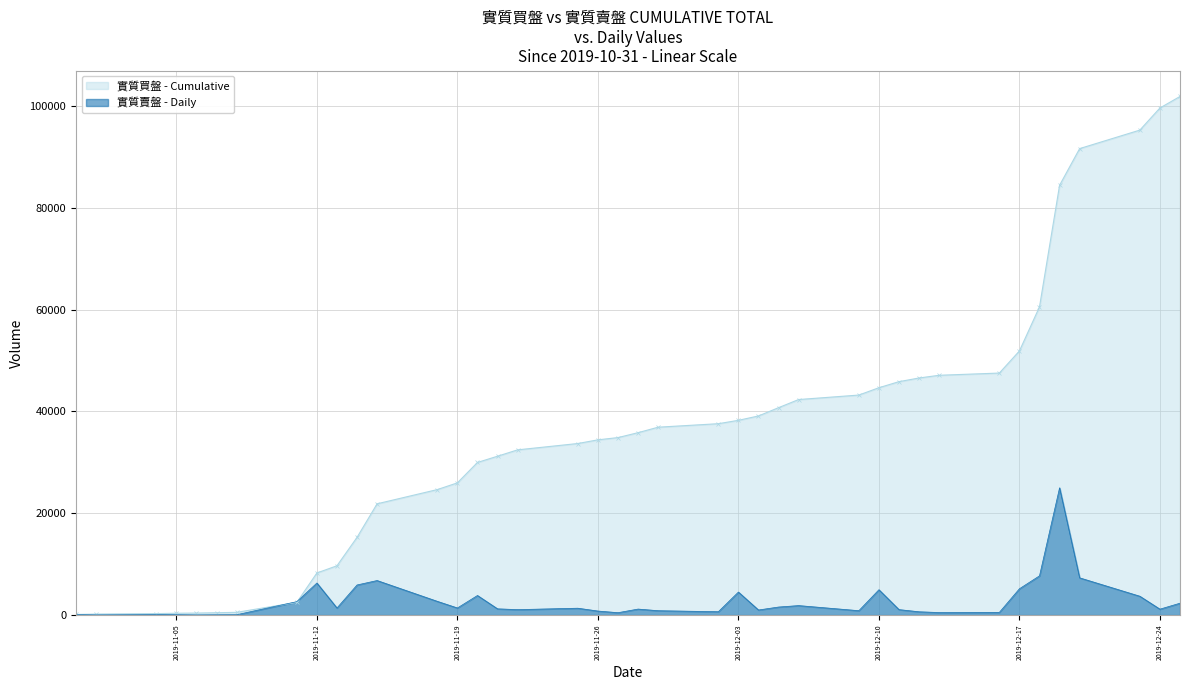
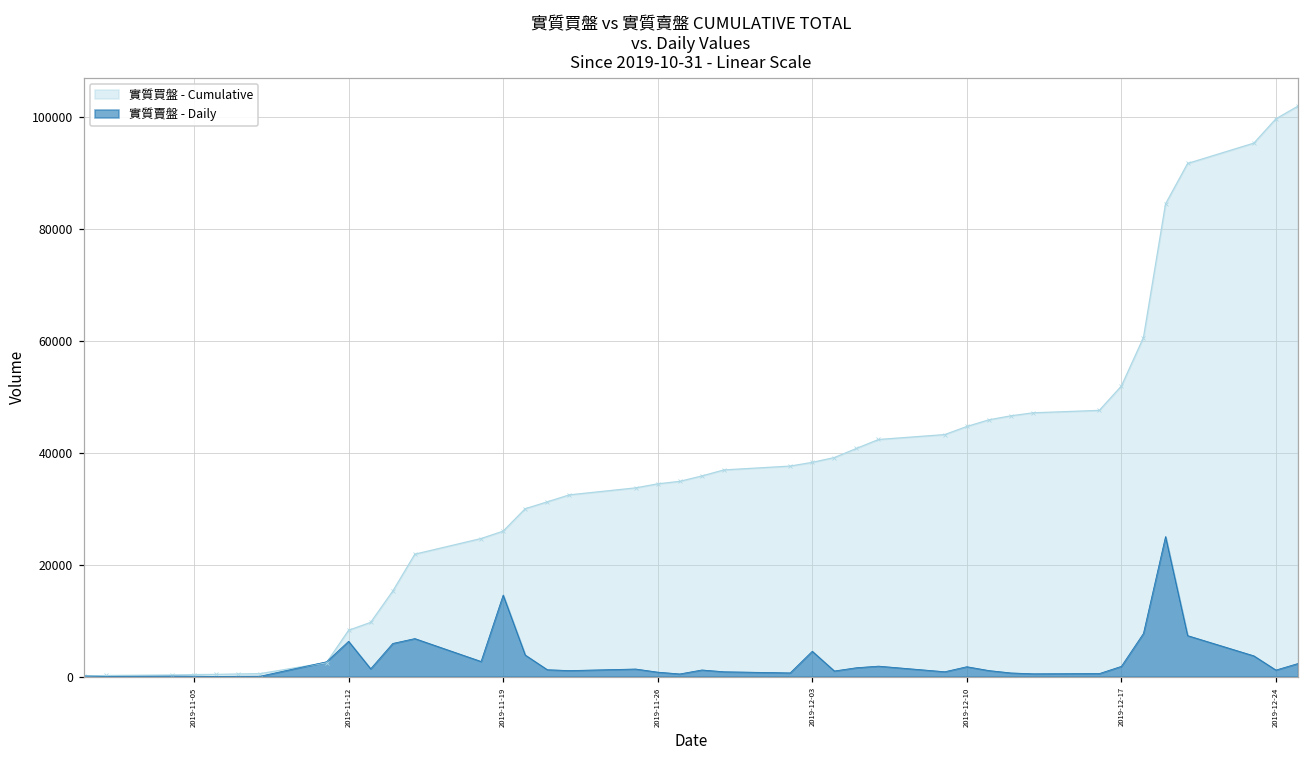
實質賣盤 - Daily, 2019-11-19: 1000 -> 15000
實質賣盤 - Daily, 2019-12-10: 5000 -> 2000
實質賣盤 - Daily, 2019-12-17: 5000 -> 2000
